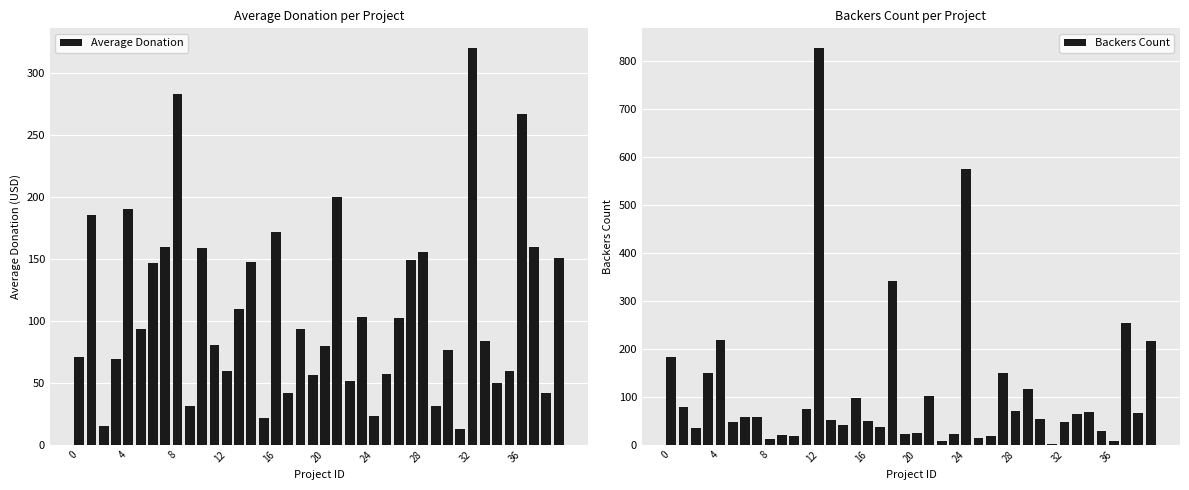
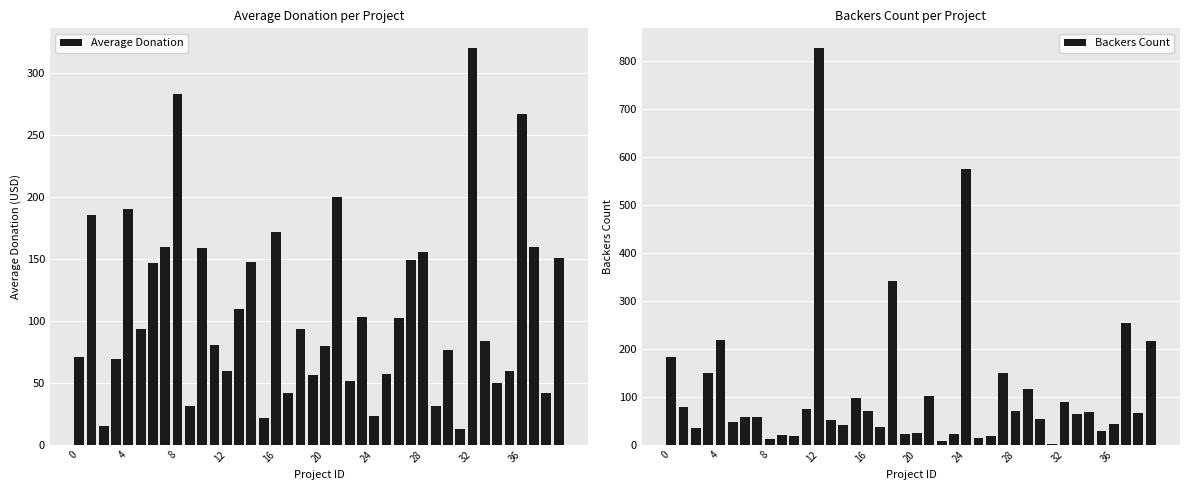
Backers Count per Project, 16: 50 -> 70
Backers Count per Project, 32: 50 -> 90
Backers Count per Project, 36: 10 -> 40
